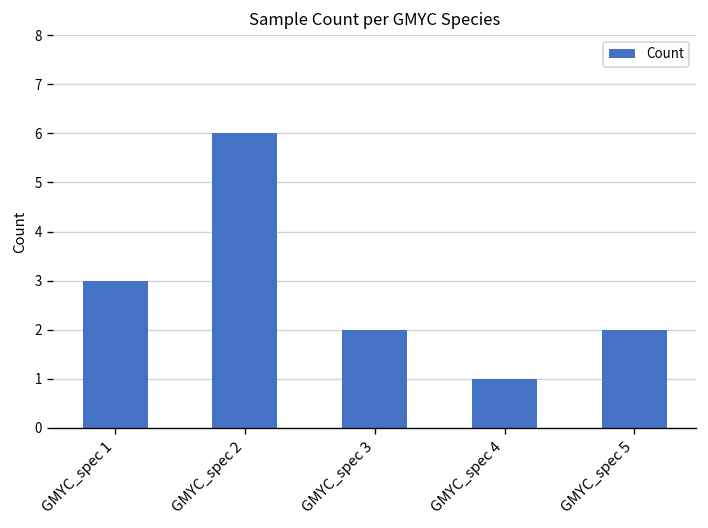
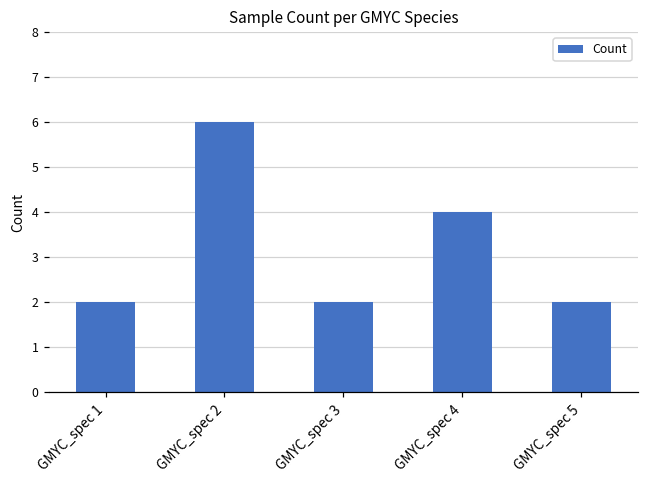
GMYC_spec 1: 3 -> 2
GMYC_spec 4: 1 -> 4
